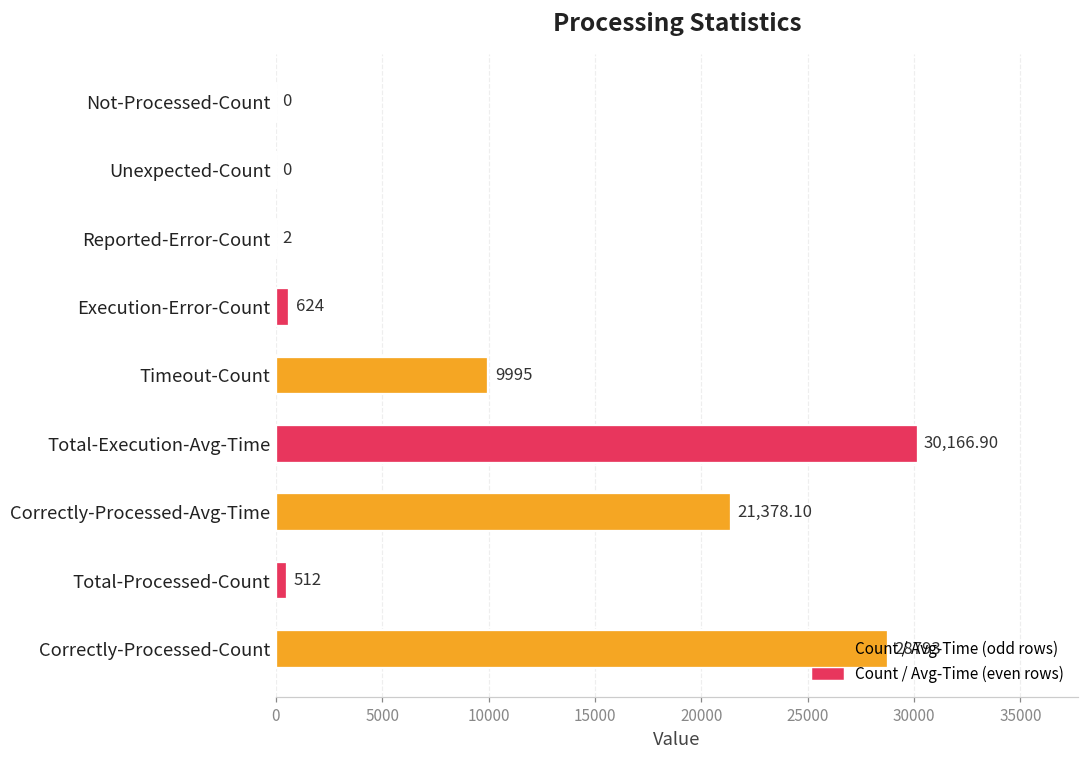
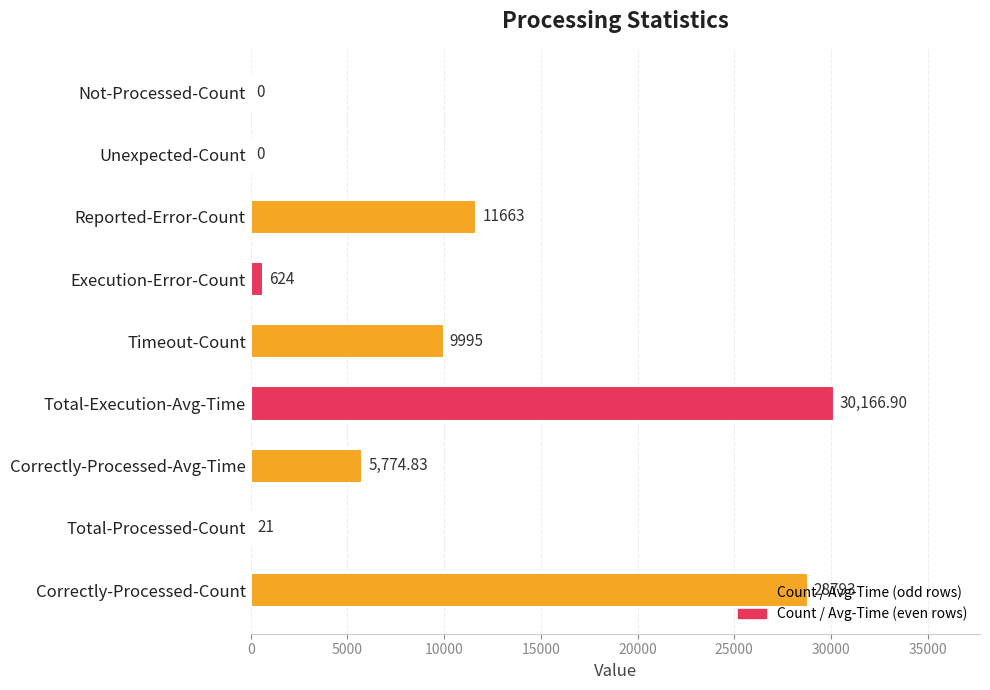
Reported-Error-Count: 2 -> 11663
Correctly-Processed-Avg-Time: 21,378.10 -> 5,774.83
Total-Processed-Count: 512 -> 21
